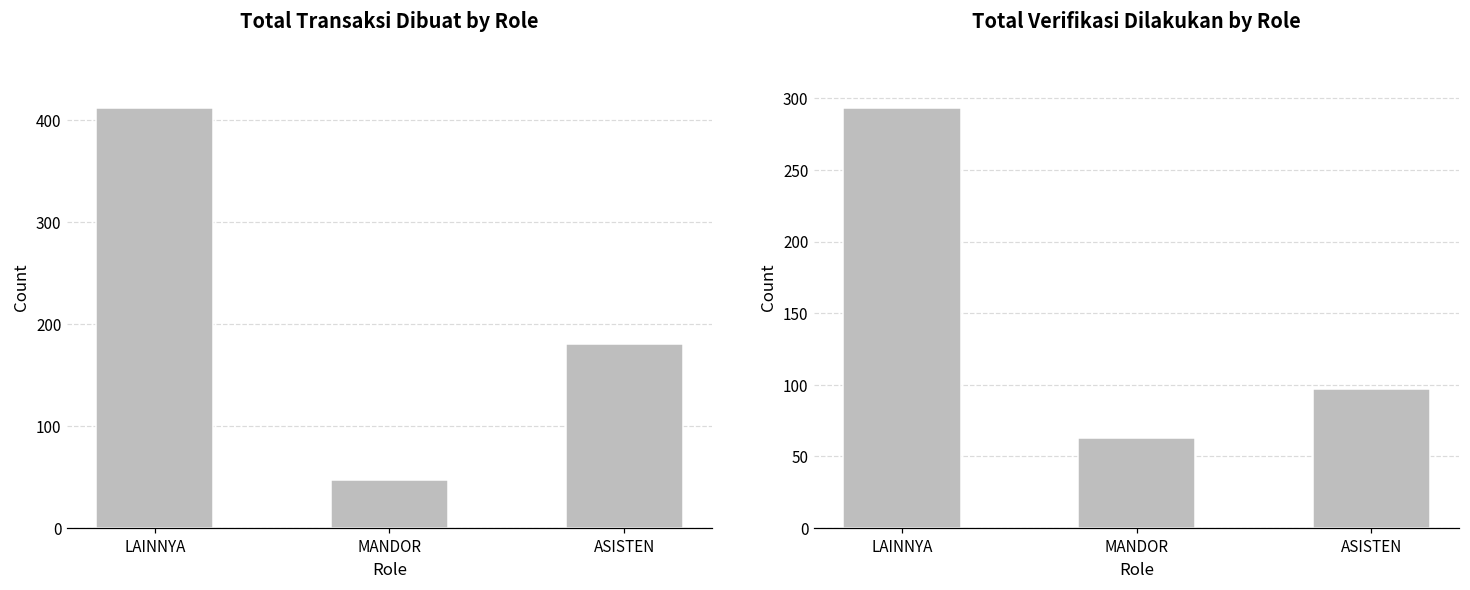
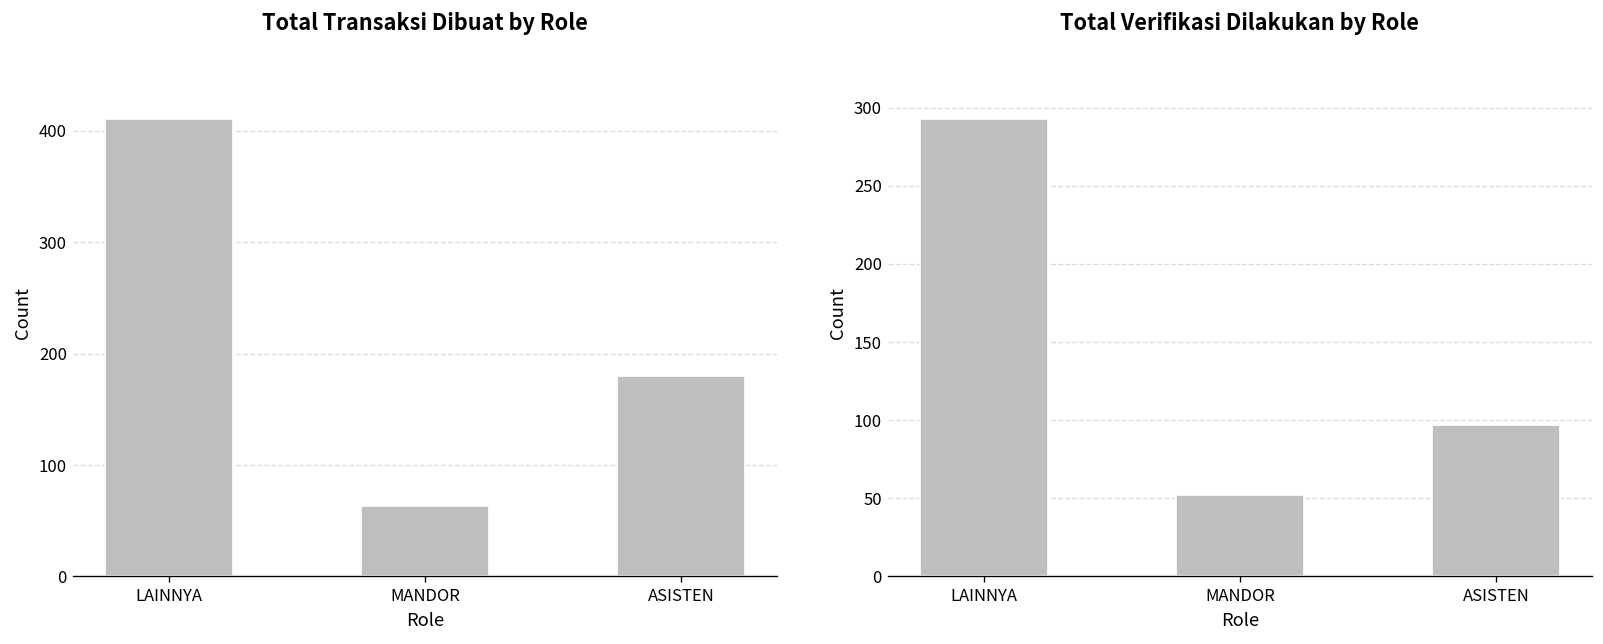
Total Transaksi Dibuat by Role, MANDOR: 50 -> 60
Total Verifikasi Dilakukan by Role, MANDOR: 63 -> 52
